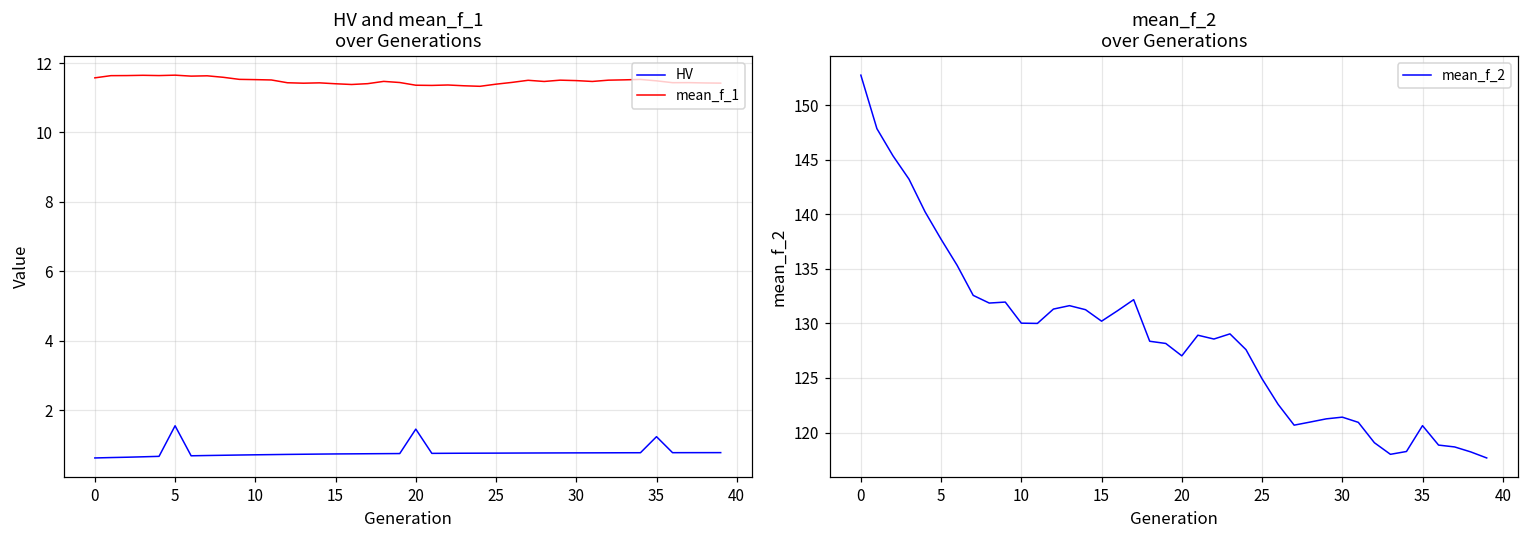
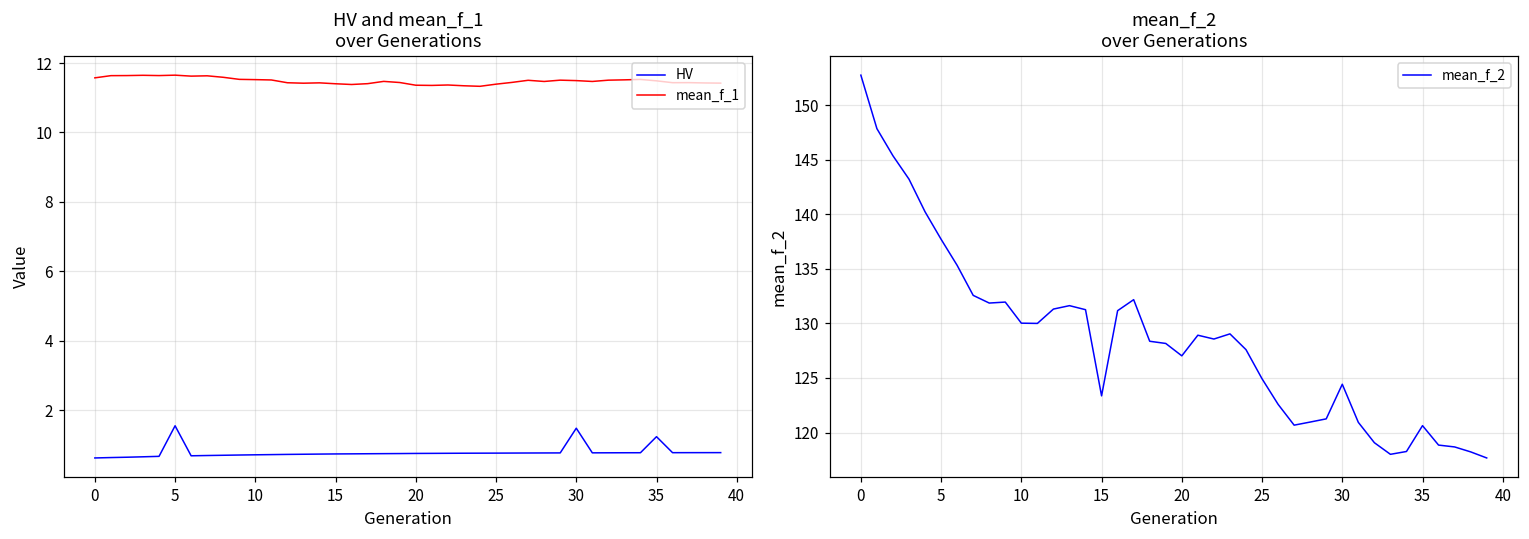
HV and mean_f_1 over Generations, HV, 20: 1.5 -> 0.8
HV and mean_f_1 over Generations, HV, 30: 0.8 -> 1.5
mean_f_2 over Generations, 15: 130 -> 123
mean_f_2 over Generations, 30: 121 -> 124
